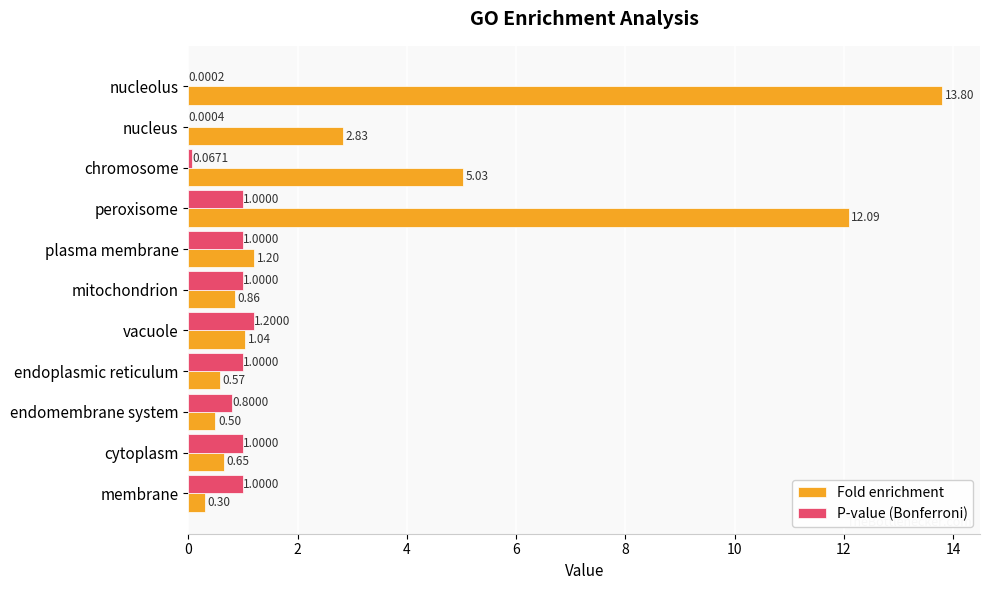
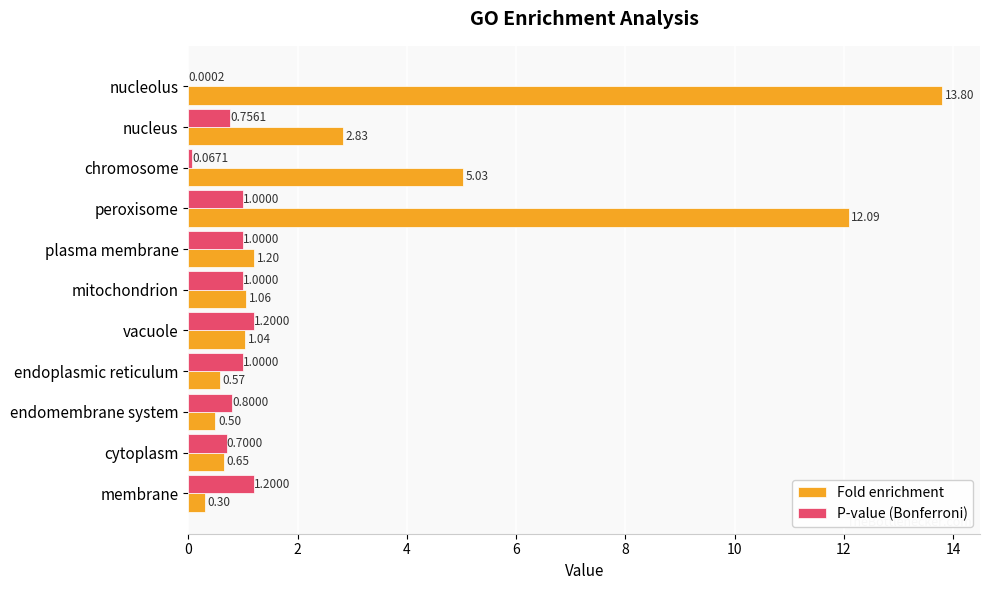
P-value (Bonferroni), nucleus: 0.0004 -> 0.7561
Fold enrichment, mitochondrion: 0.86 -> 1.06
P-value (Bonferroni), cytoplasm: 1.0000 -> 0.7000
P-value (Bonferroni), membrane: 1.0000 -> 1.2000
